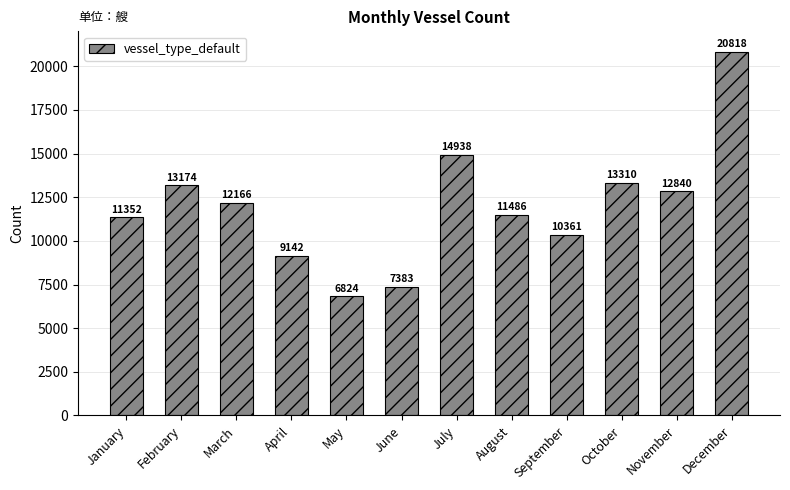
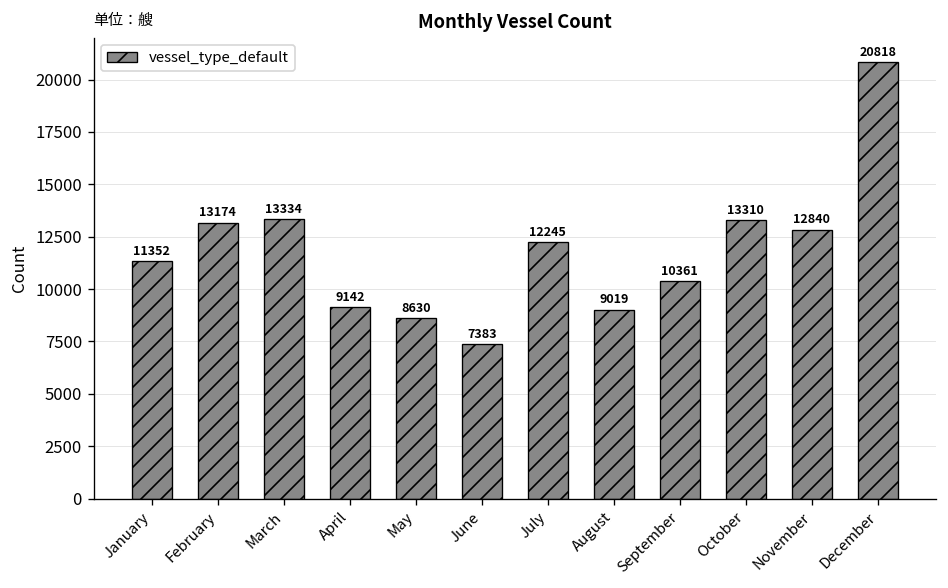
March: 12166 -> 13334
May: 6824 -> 8630
July: 14938 -> 12245
August: 11486 -> 9019
